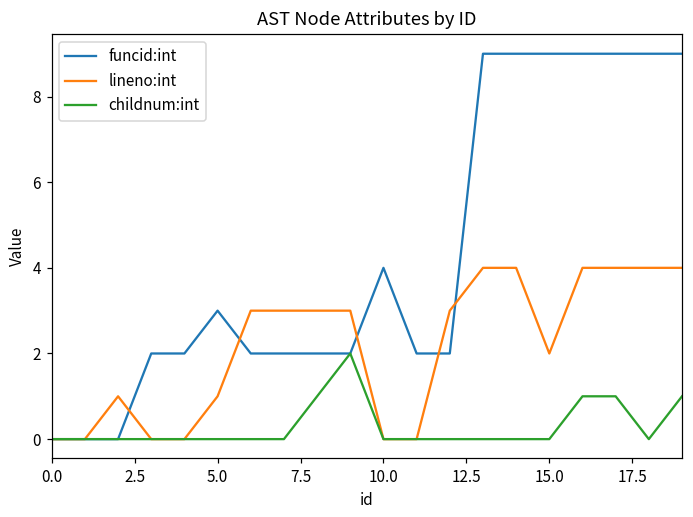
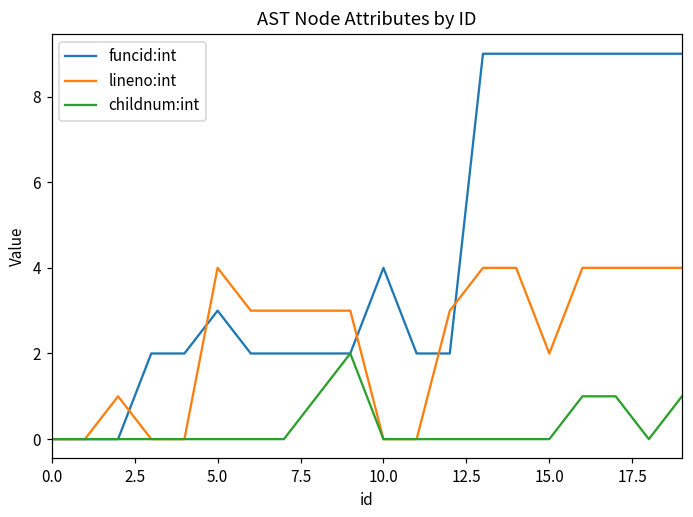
lineno:int, 5.0: 1 -> 4
